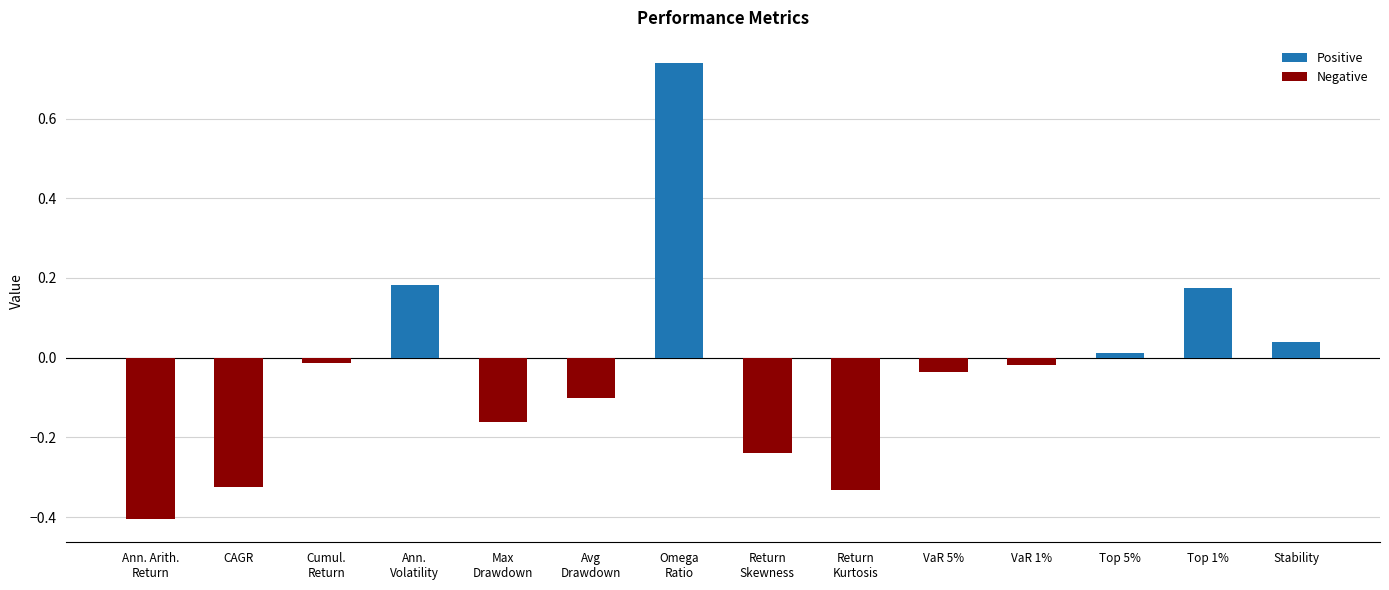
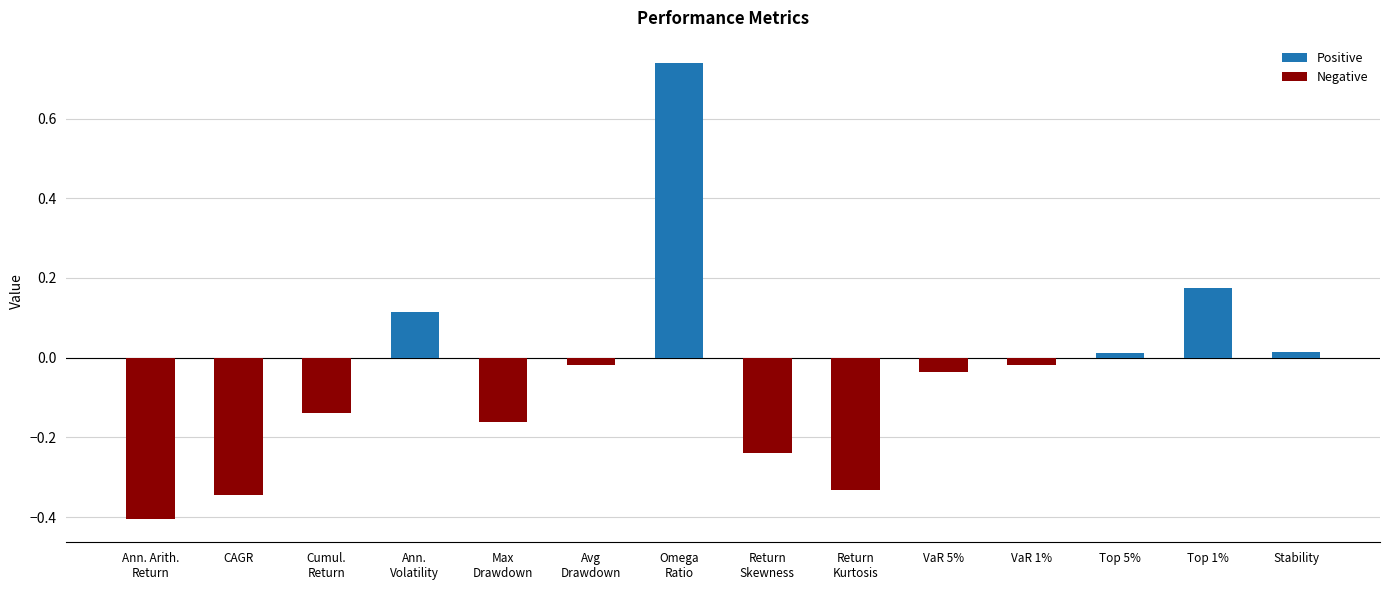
CAGR: -0.32 -> -0.34
Cumul. Return: -0.01 -> -0.14
Ann. Volatility: 0.18 -> 0.11
Avg Drawdown: -0.10 -> -0.02
Stability: 0.04 -> 0.01
